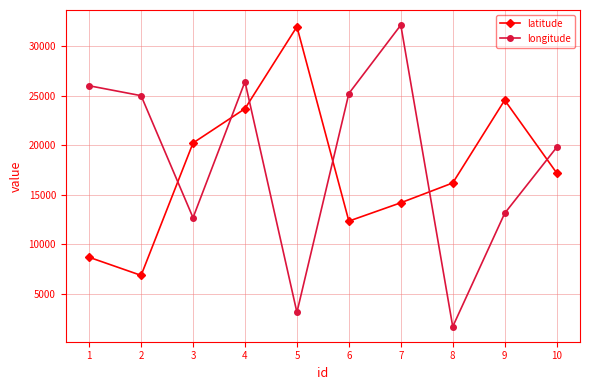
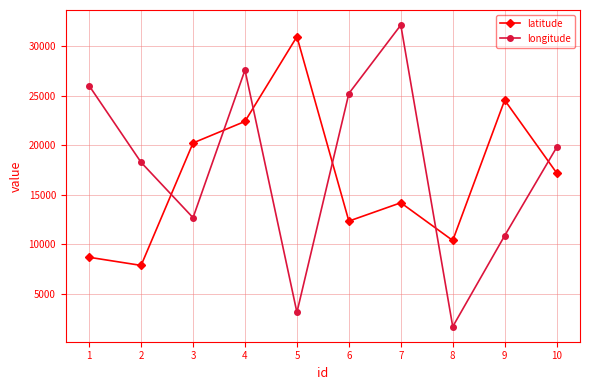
latitude, 2: 7000 -> 8000
longitude, 2: 25000 -> 18000
latitude, 4: 24000 -> 22000
longitude, 4: 26000 -> 28000
latitude, 5: 32000 -> 31000
latitude, 8: 16000 -> 10000
longitude, 9: 13000 -> 11000
